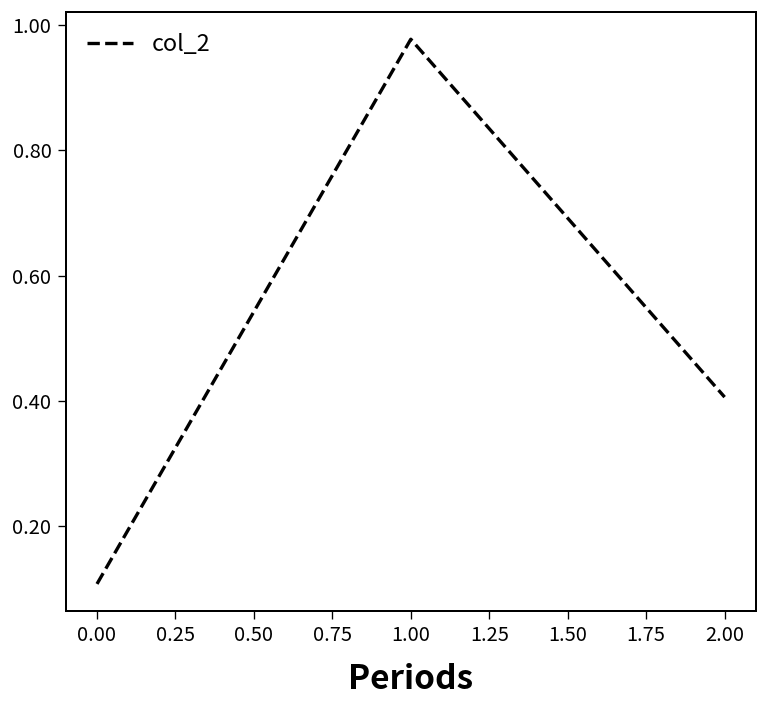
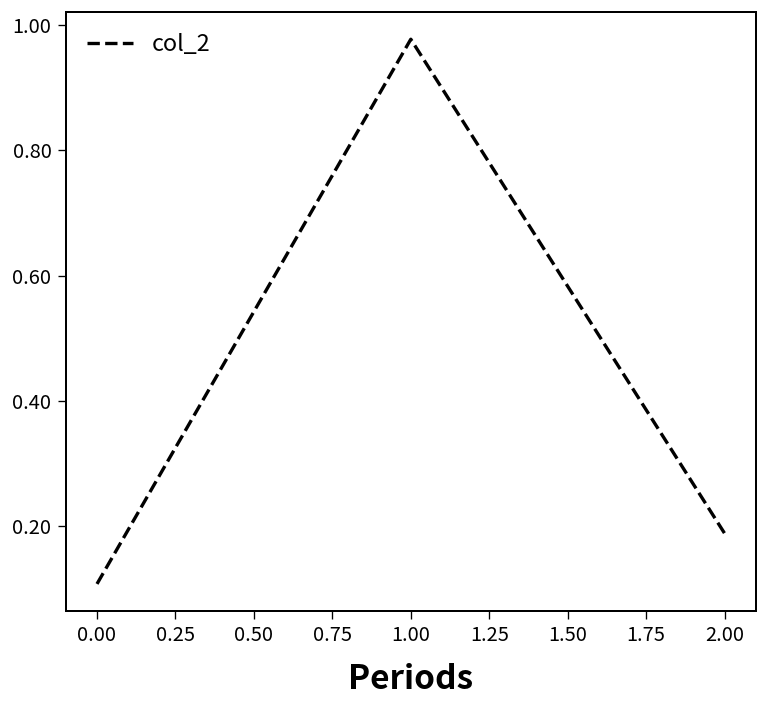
2.00: 0.41 -> 0.19
